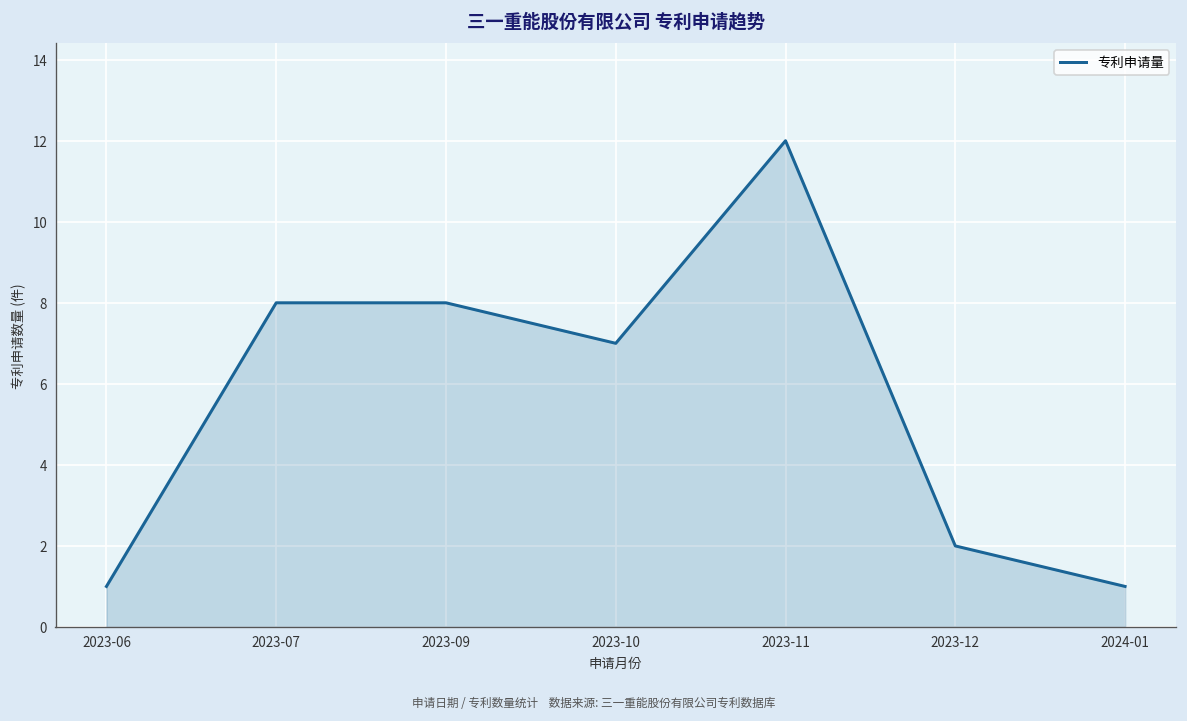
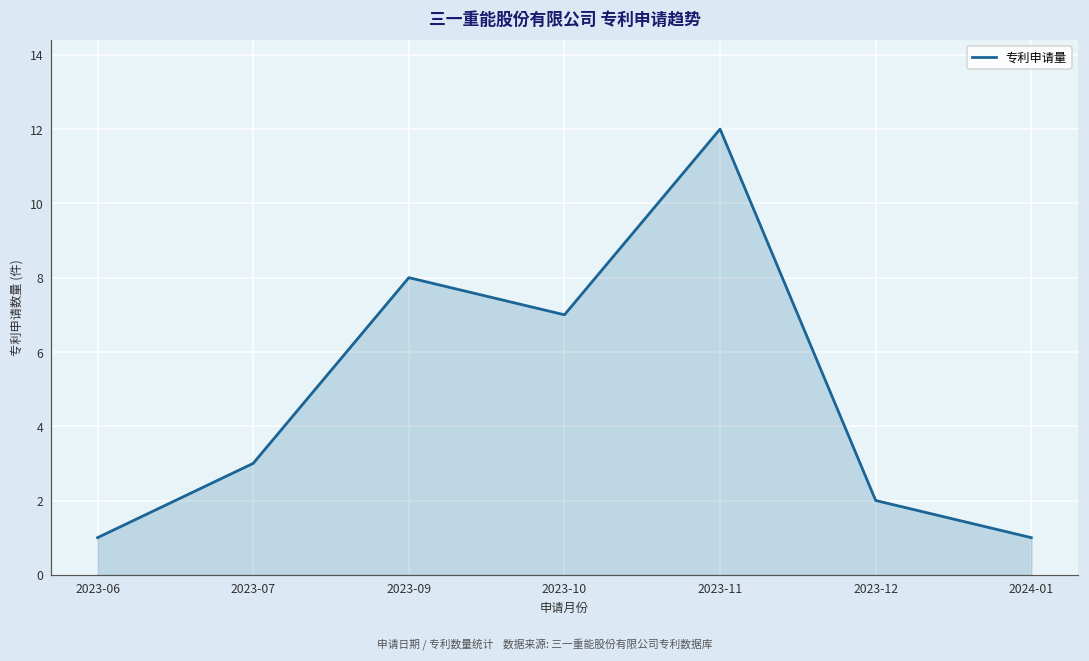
2023-07: 8 -> 3
